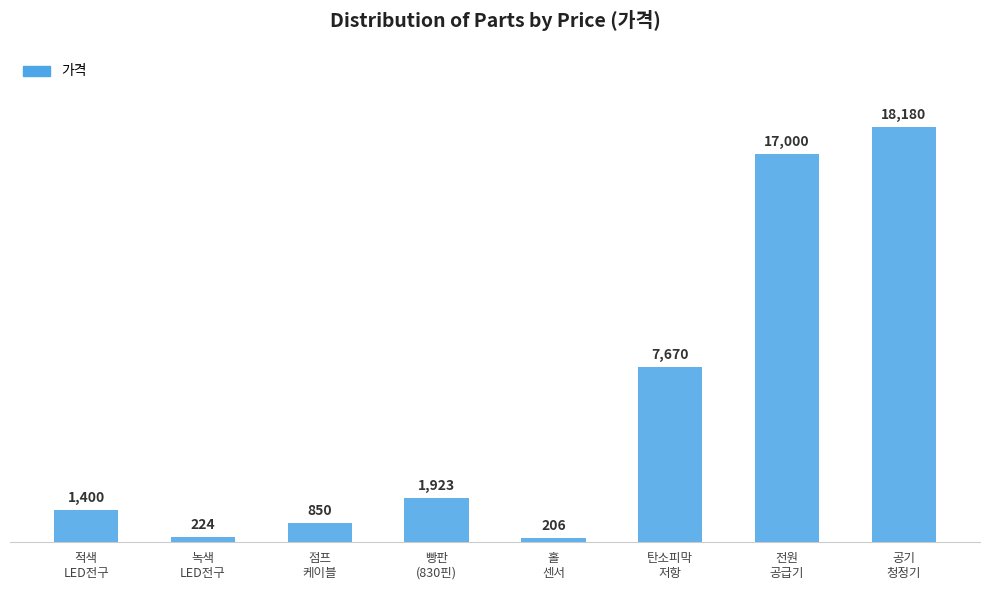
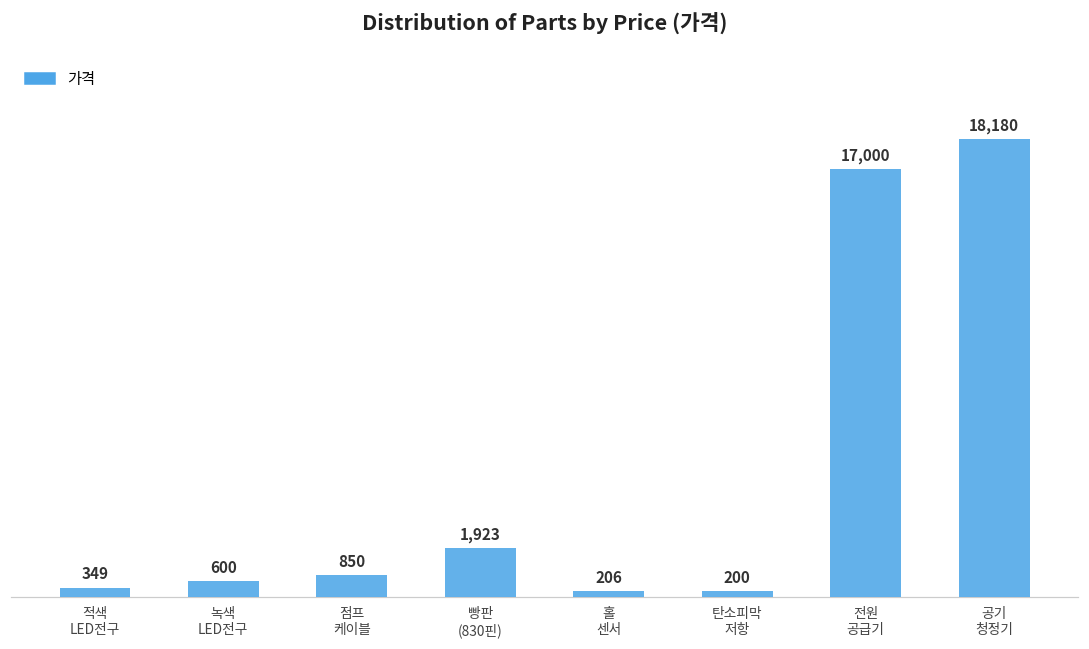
적색 LED전구: 1,400 -> 349
녹색 LED전구: 224 -> 600
탄소피막 저항: 7,670 -> 200
